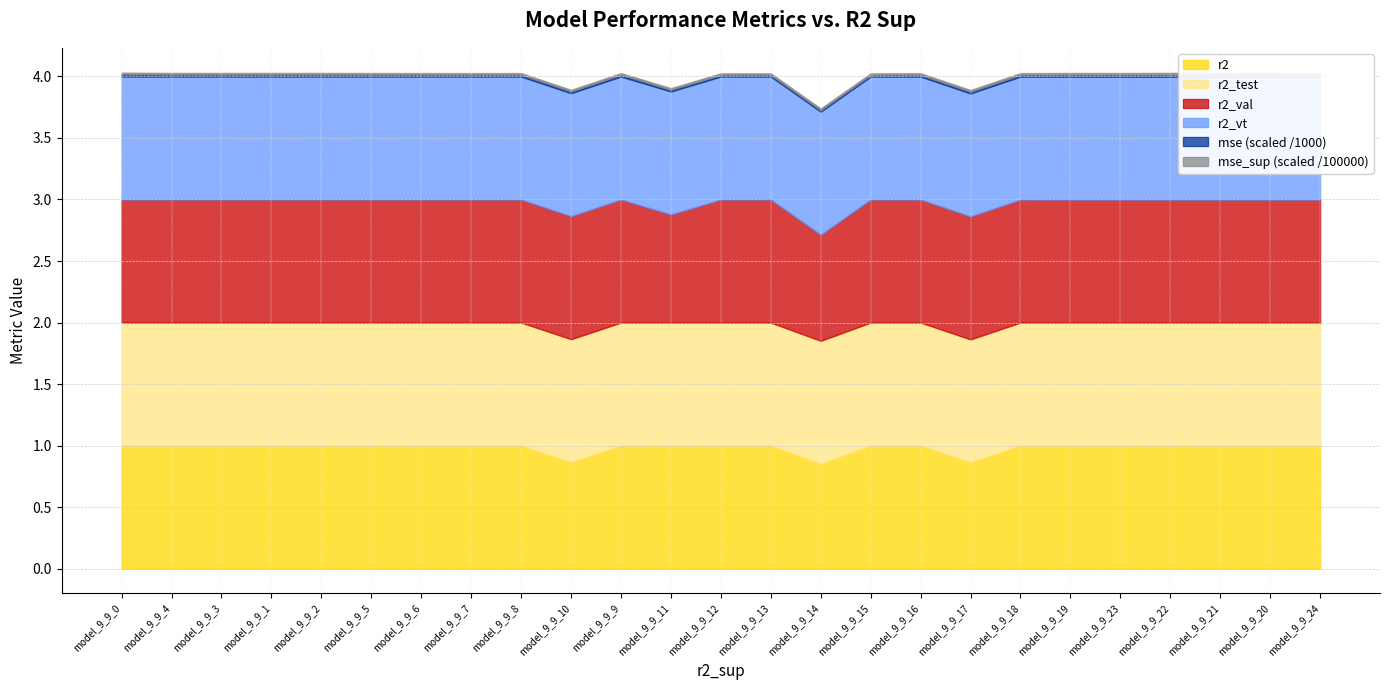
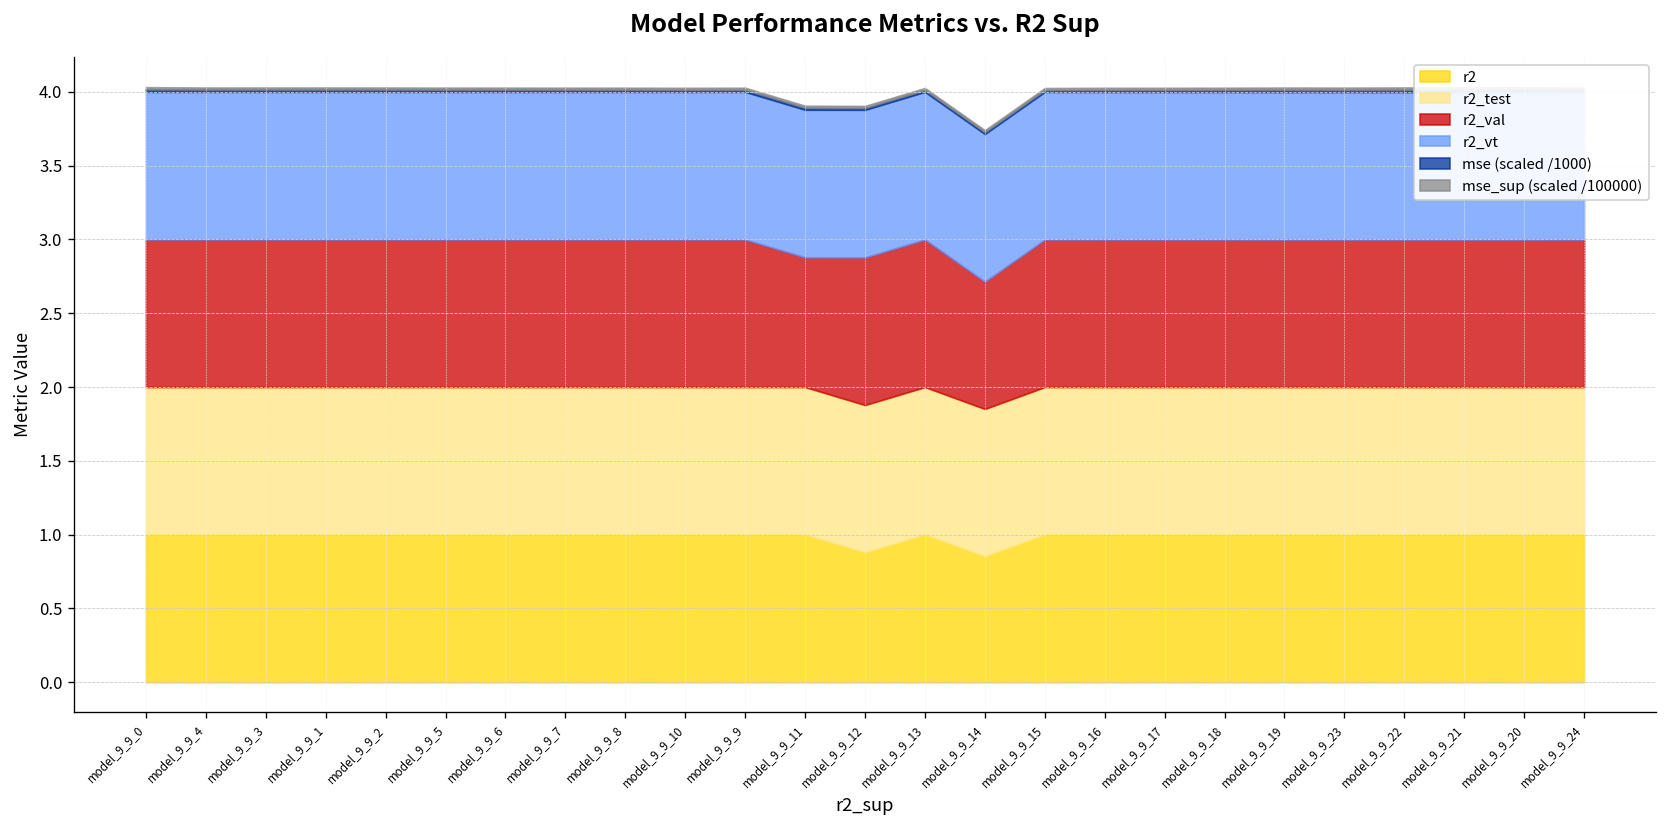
r2, model_9_9_10: 0.86 -> 1.00
r2, model_9_9_12: 1.00 -> 0.88
r2, model_9_9_17: 0.86 -> 1.00
